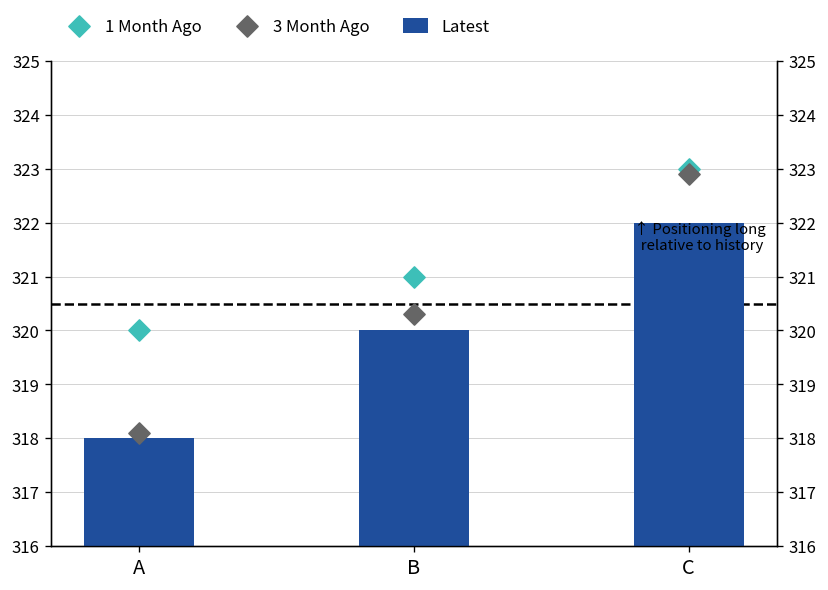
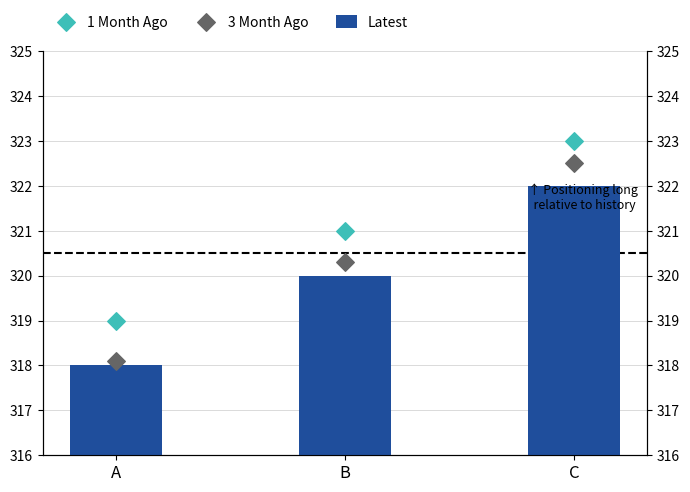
1 Month Ago, A: 320 -> 319
3 Month Ago, C: 322.9 -> 322.5
